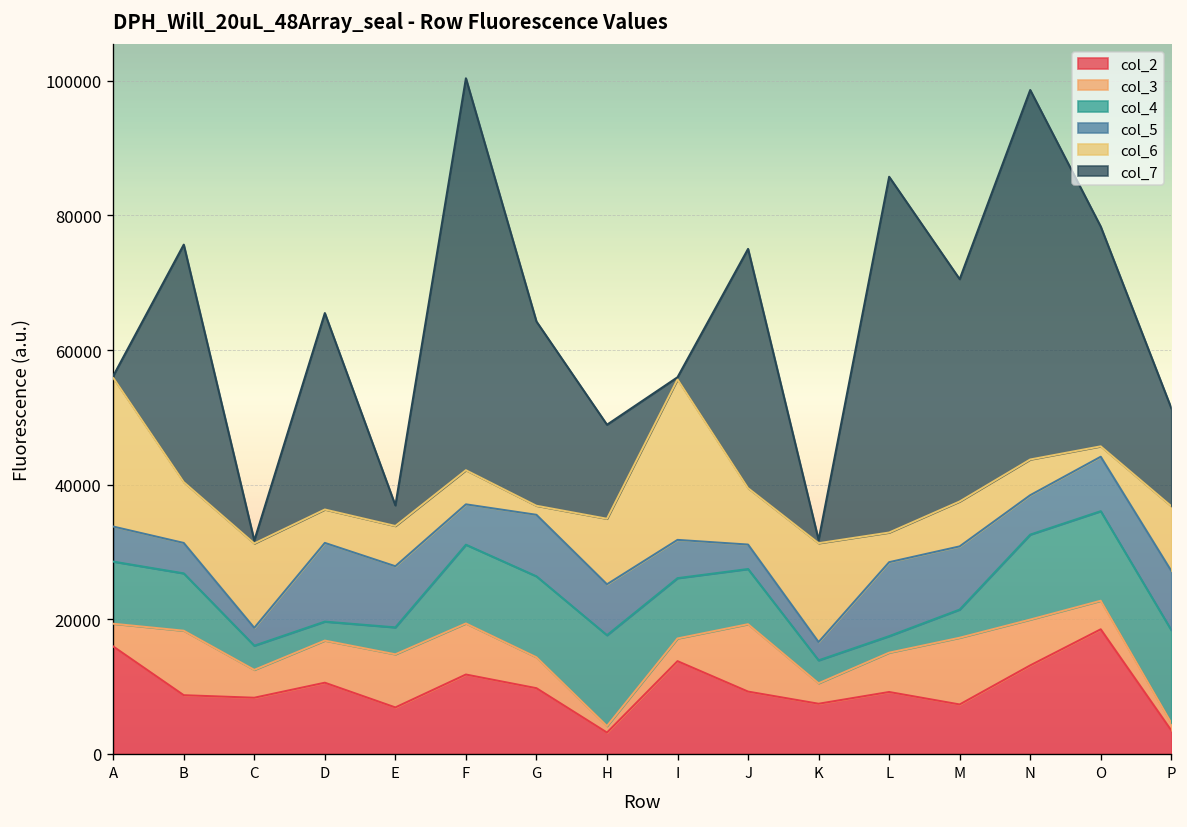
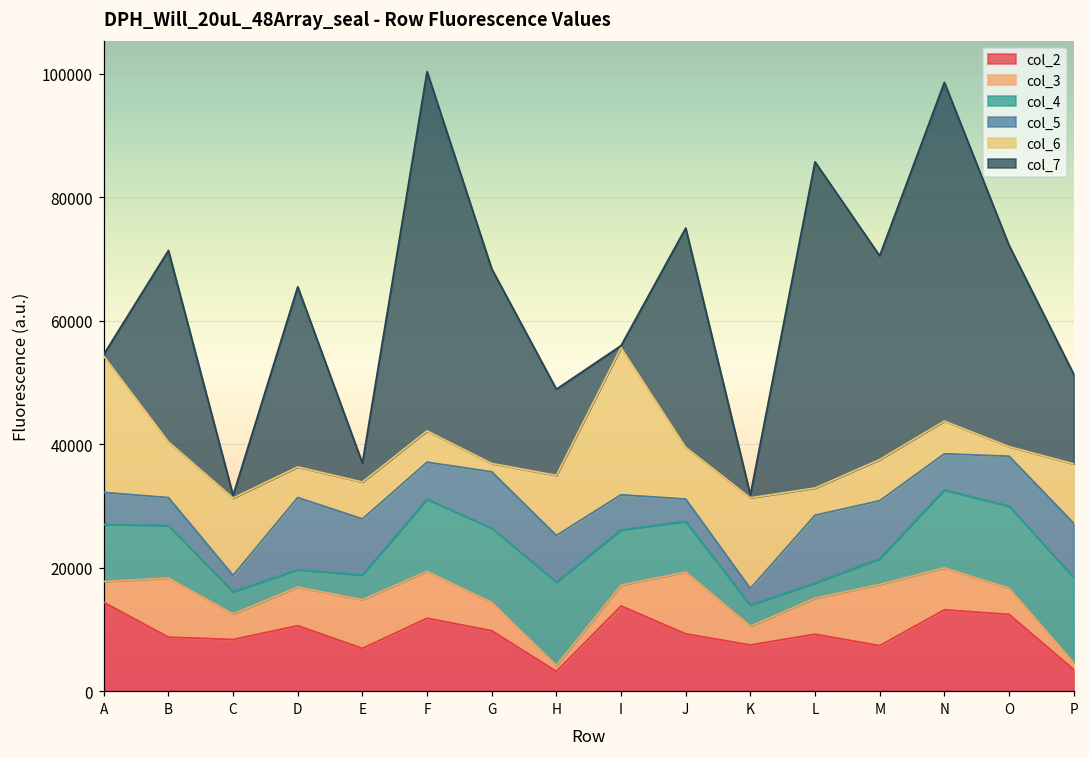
col_2, A: 16000 -> 14000
col_7, B: 35000 -> 31000
col_7, G: 27000 -> 32000
col_2, O: 19000 -> 12000
